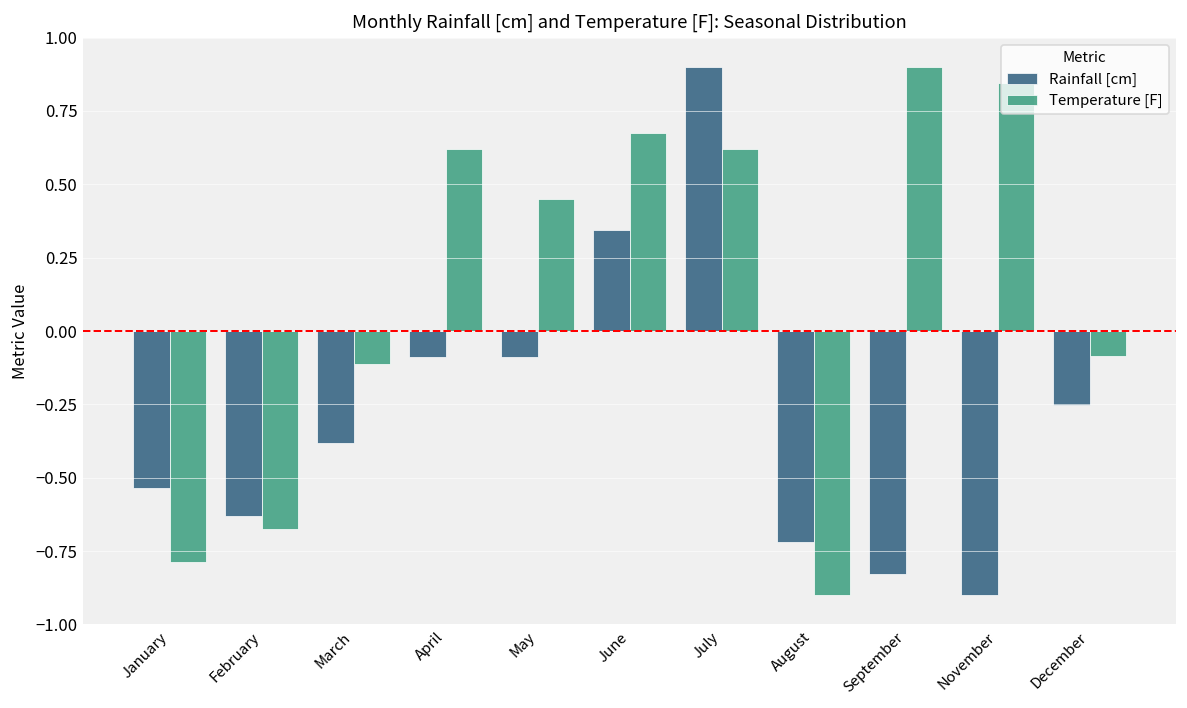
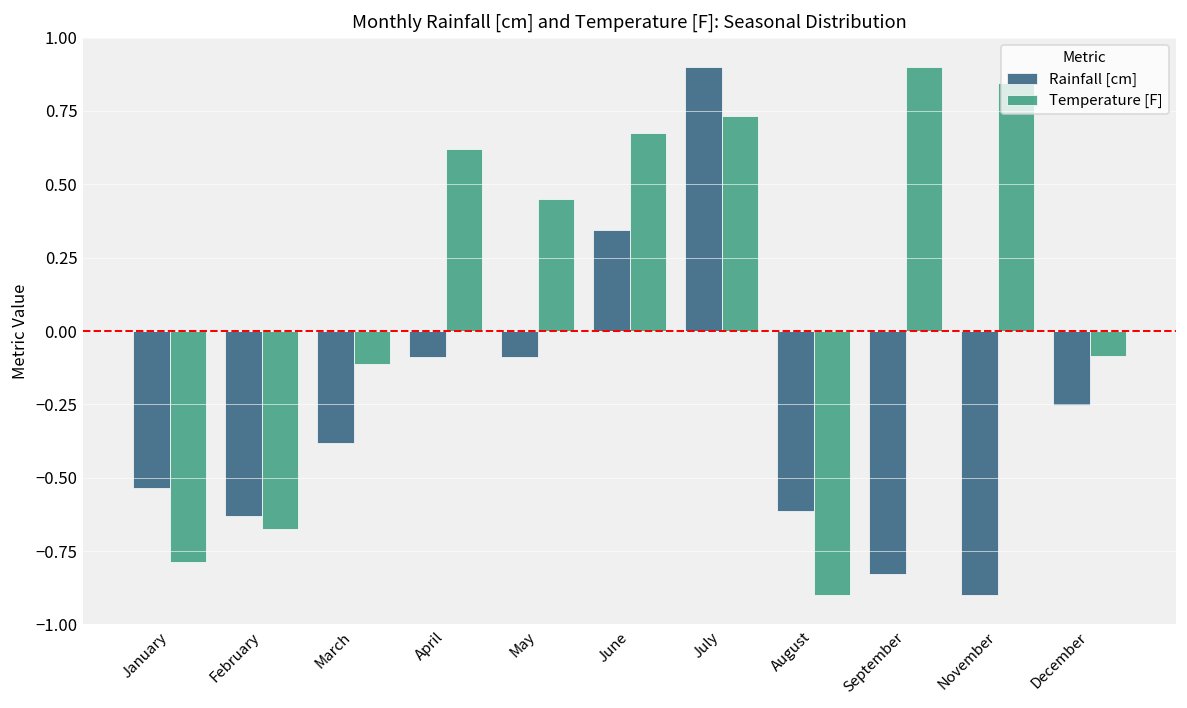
Temperature [F], July: 0.62 -> 0.73
Rainfall [cm], August: -0.72 -> -0.61
